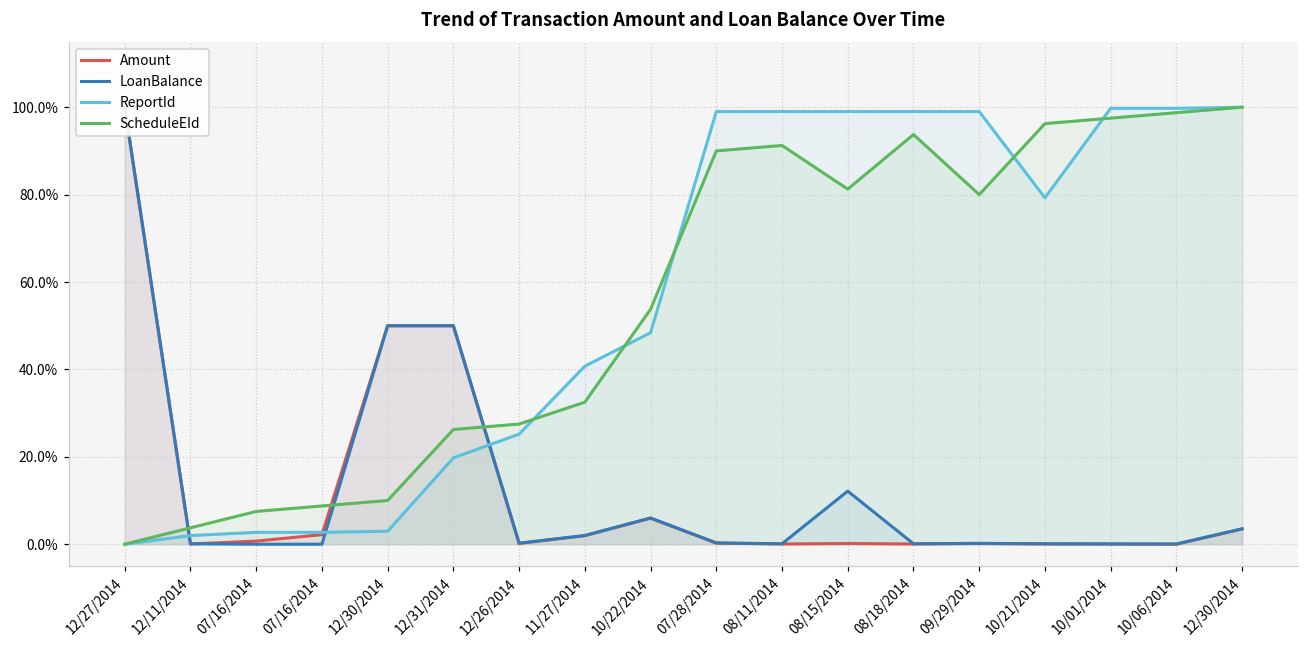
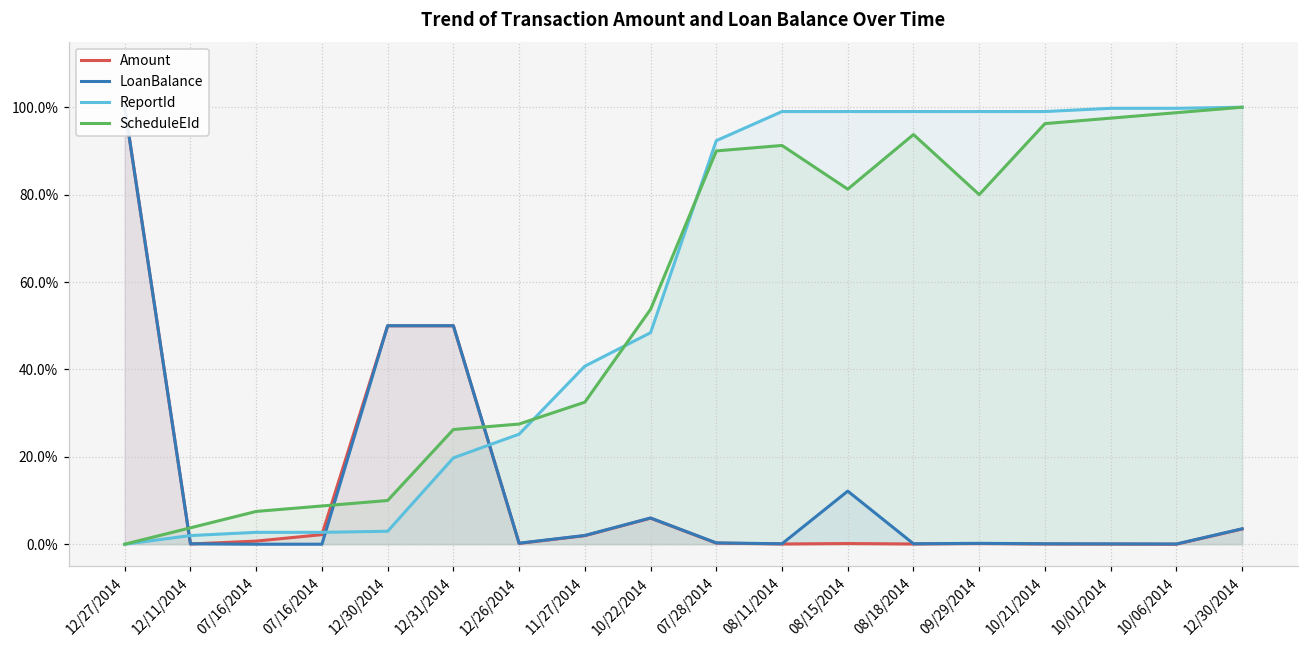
ReportId, 07/28/2014: 99% -> 92%
ReportId, 10/21/2014: 79% -> 99%
